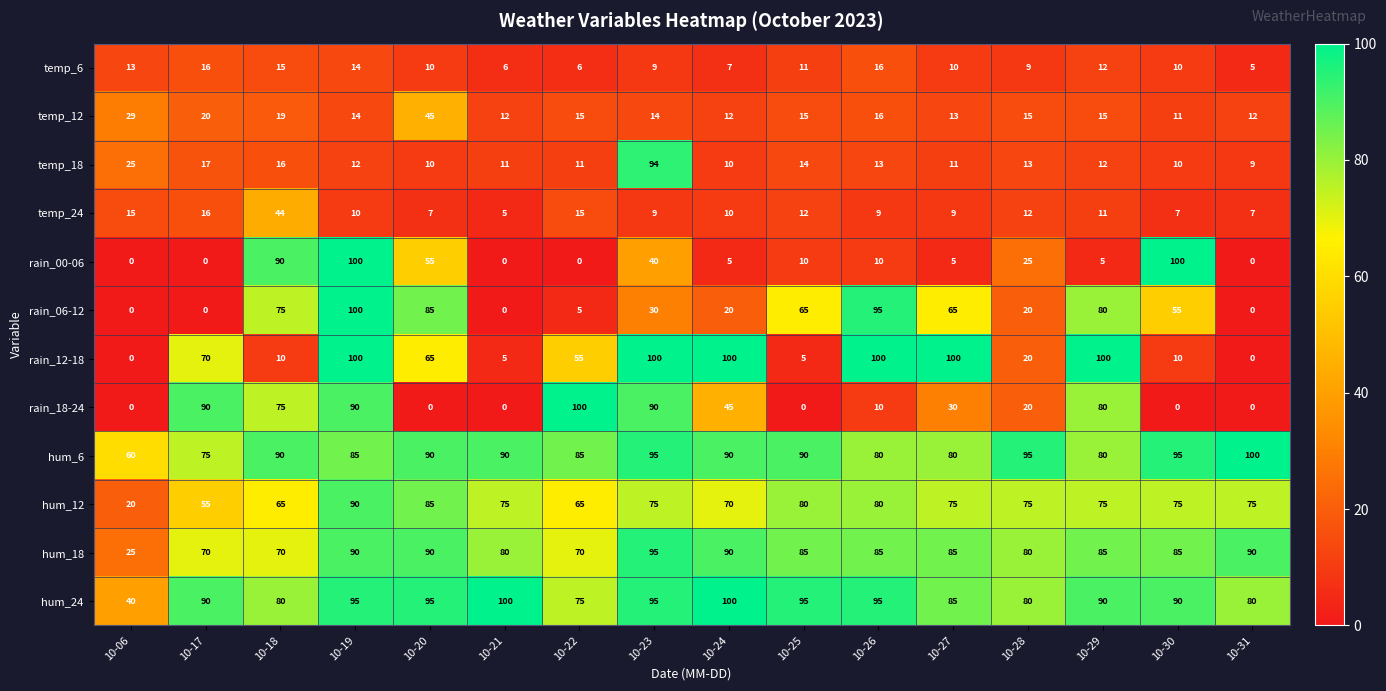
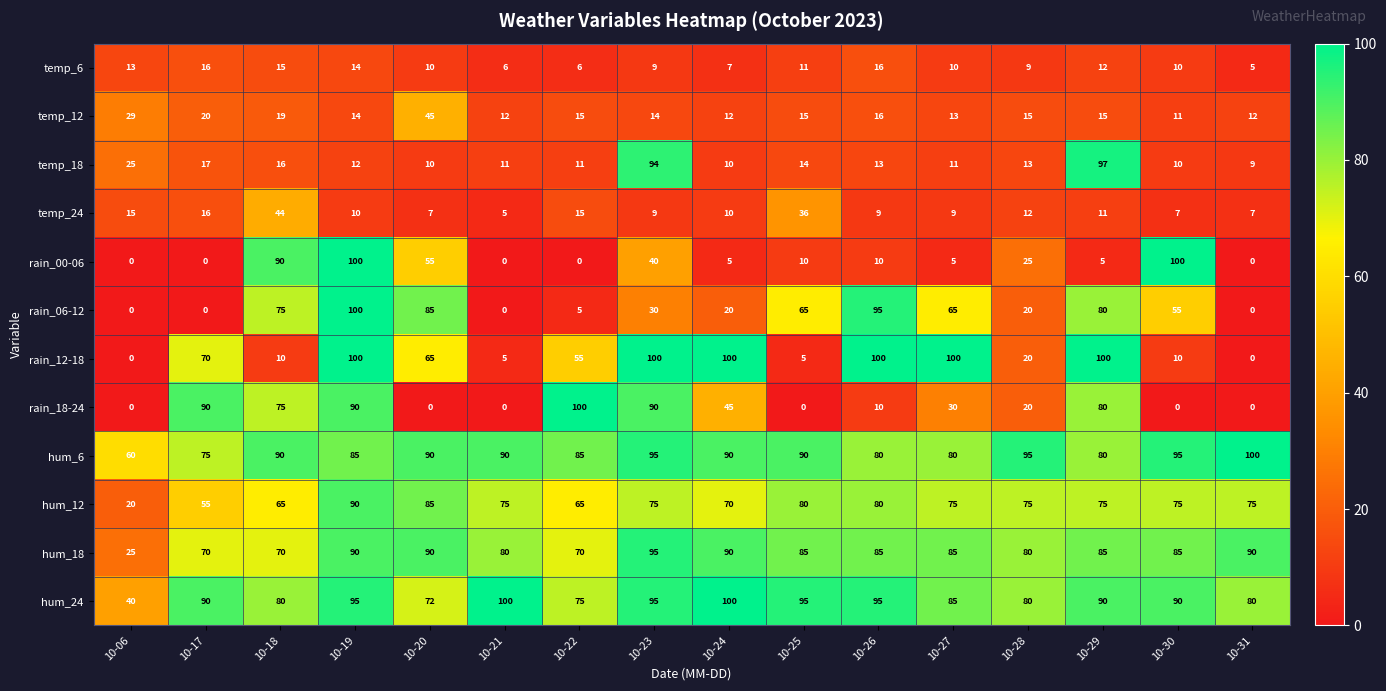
temp_18, 10-29: 12 -> 97
temp_24, 10-25: 12 -> 36
hum_24, 10-20: 95 -> 72
